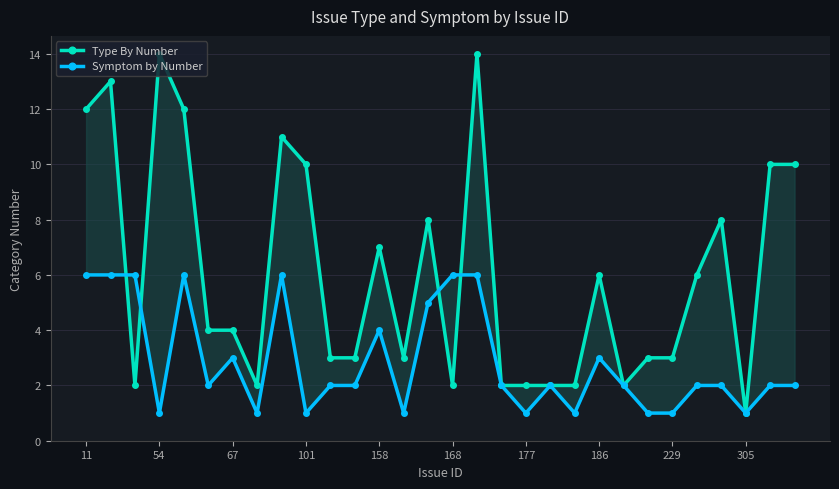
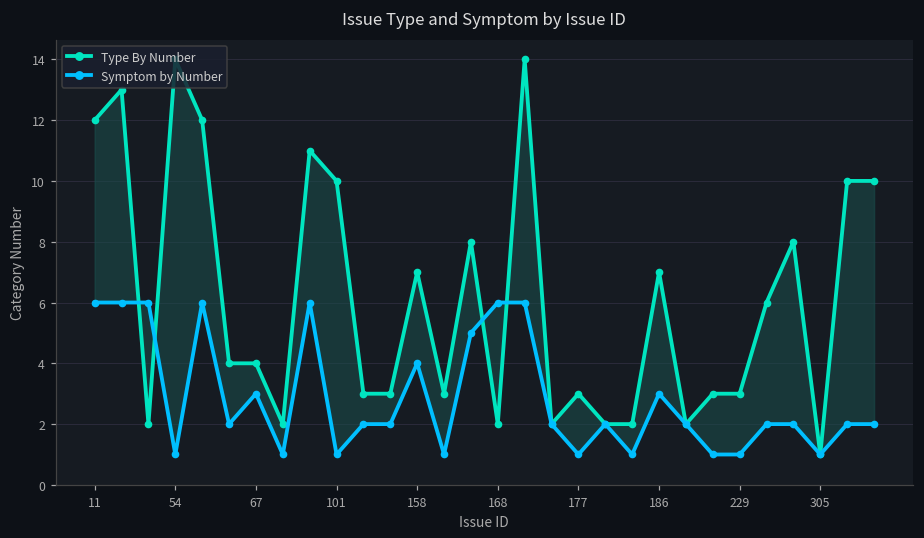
Type By Number, 177: 2 -> 3
Type By Number, 186: 6 -> 7
